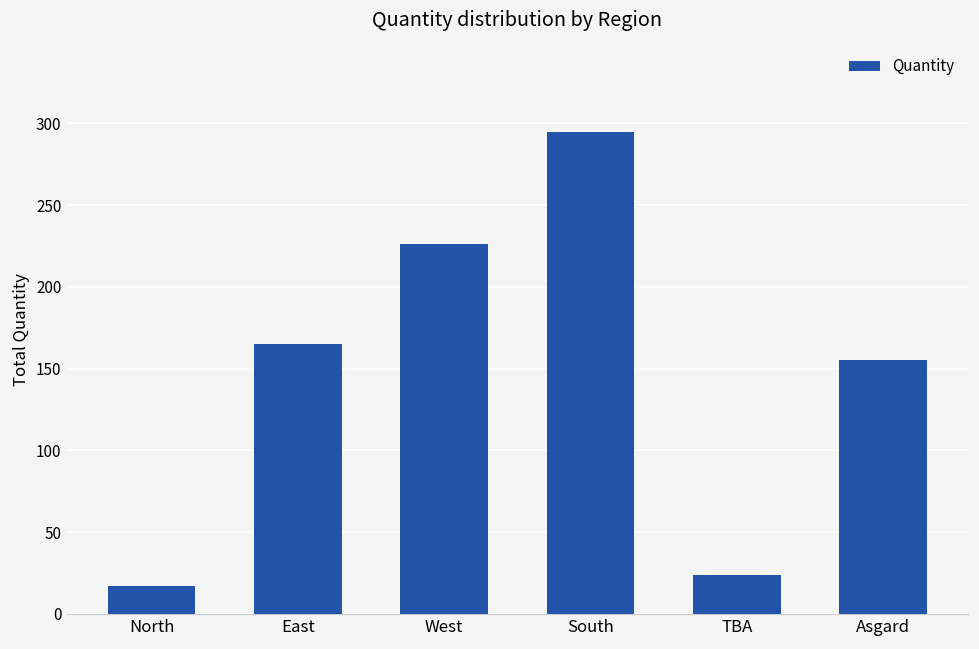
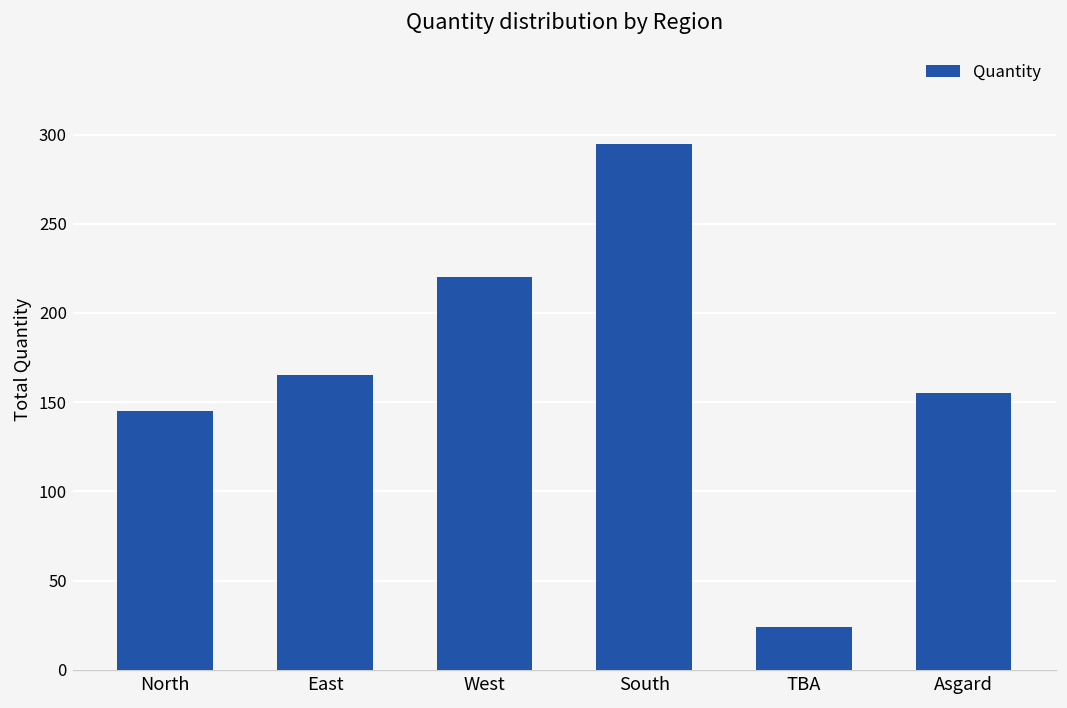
North: 17 -> 145
West: 226 -> 220
